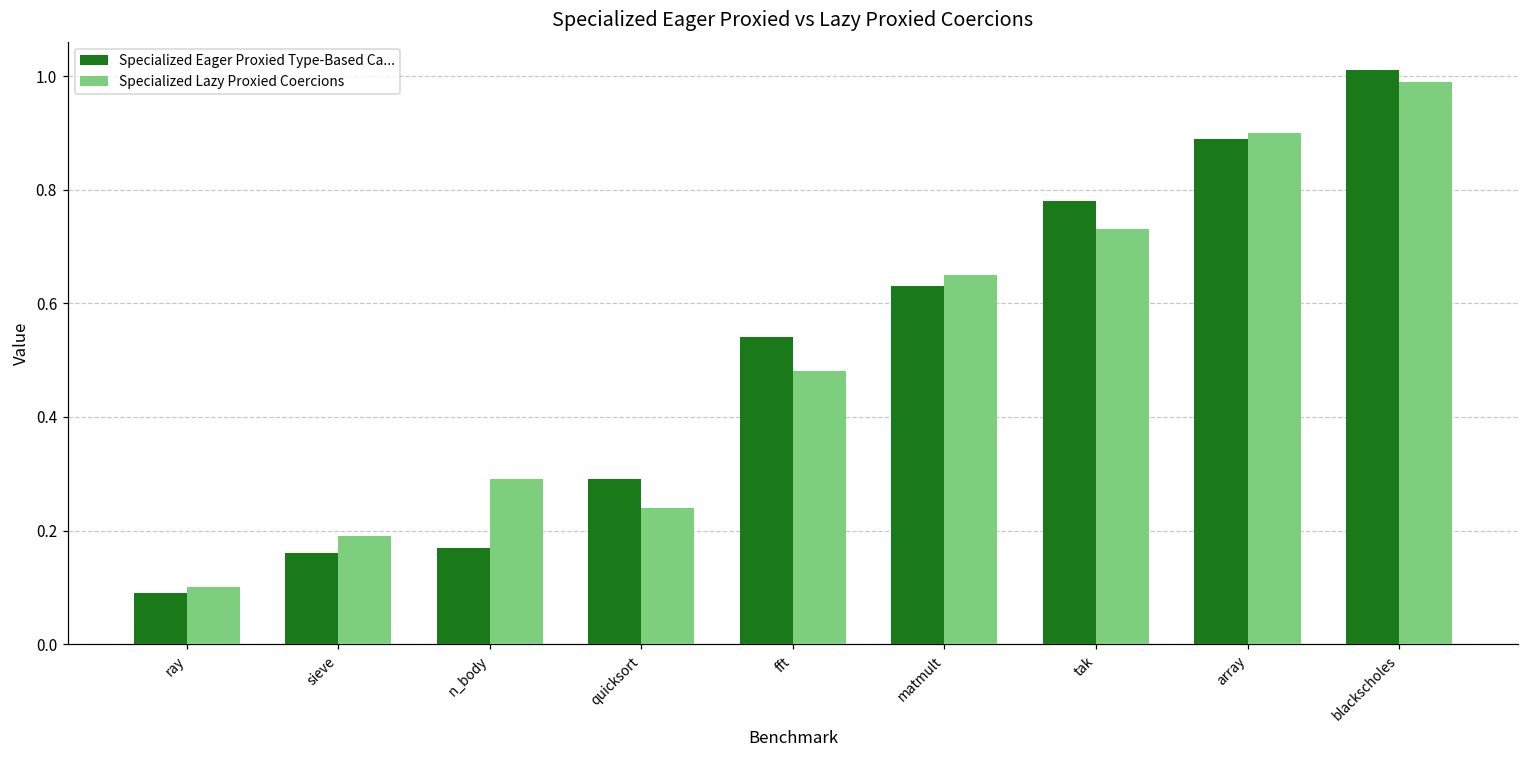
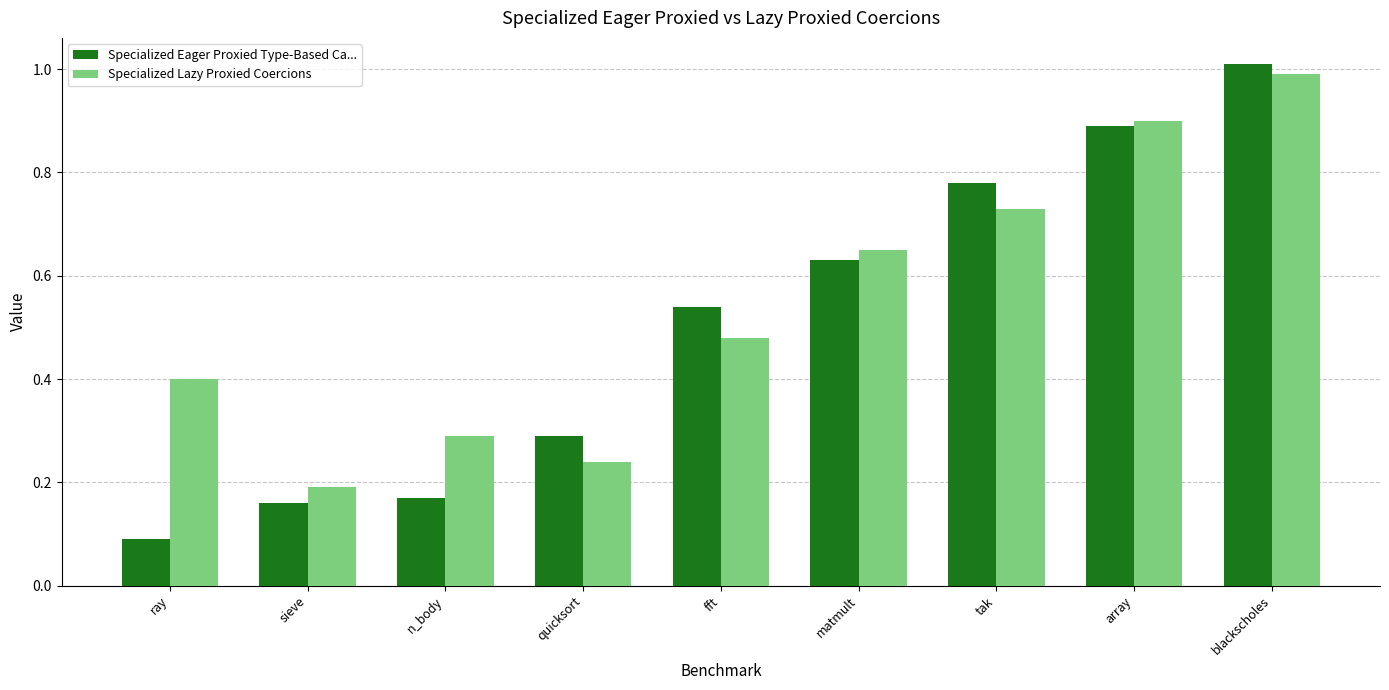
Specialized Lazy Proxied Coercions, ray: 0.1 -> 0.4
